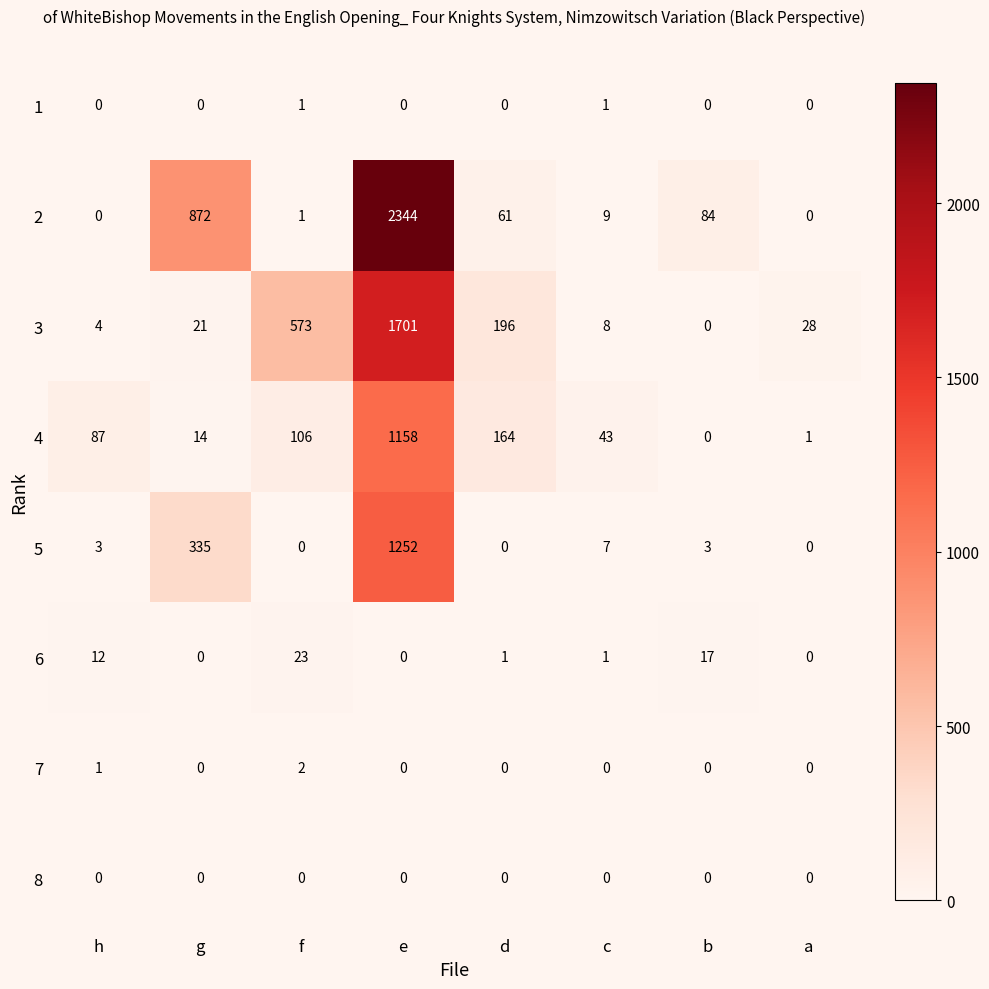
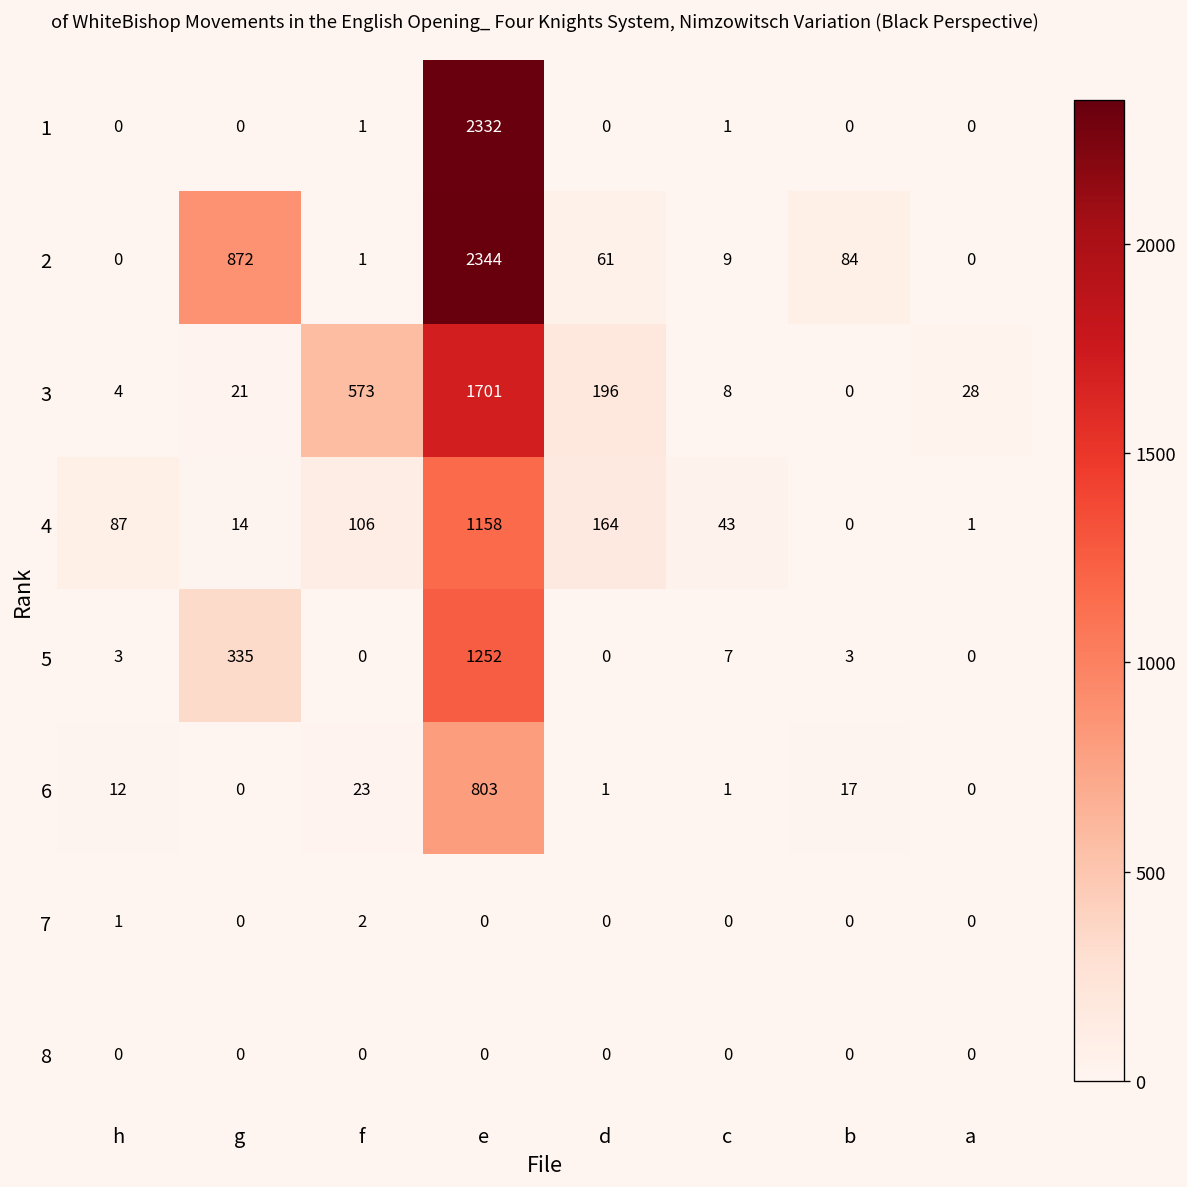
1, e: 0 -> 2332
6, e: 0 -> 803
